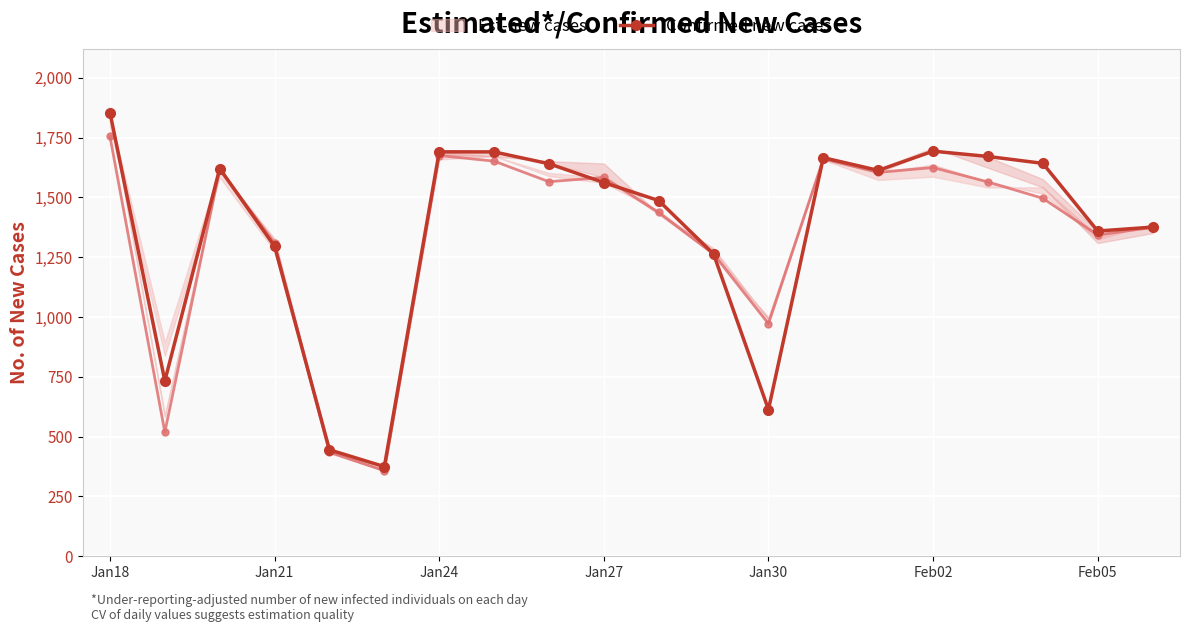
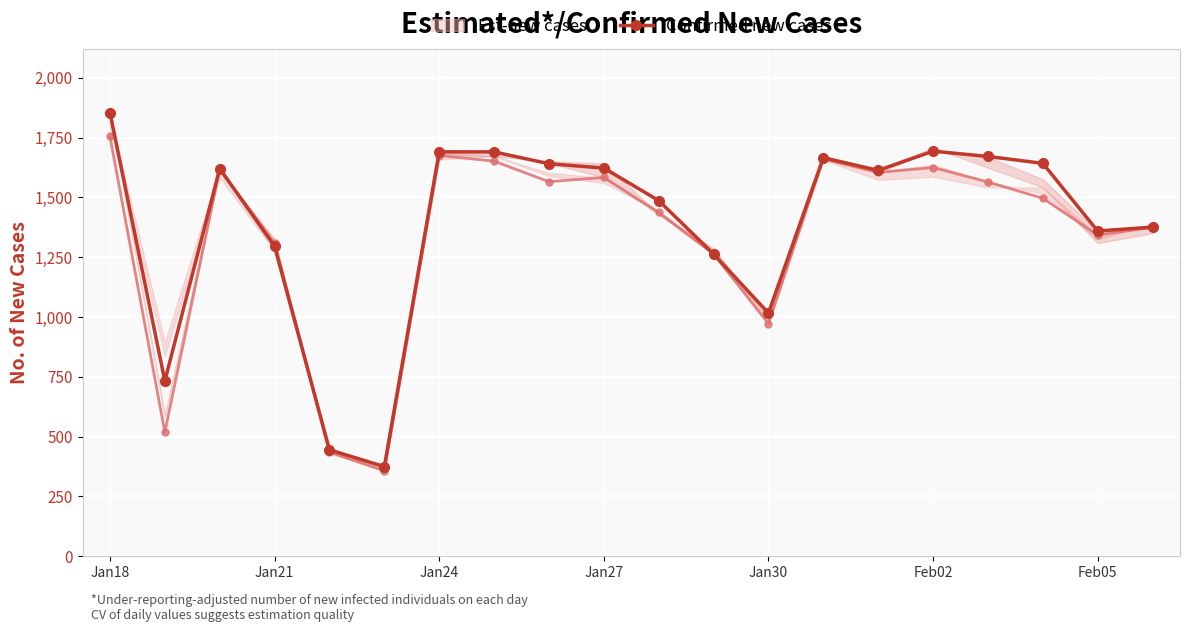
Confirmed new cases, Jan27: 1,560 -> 1,620
Confirmed new cases, Jan30: 610 -> 1,020
